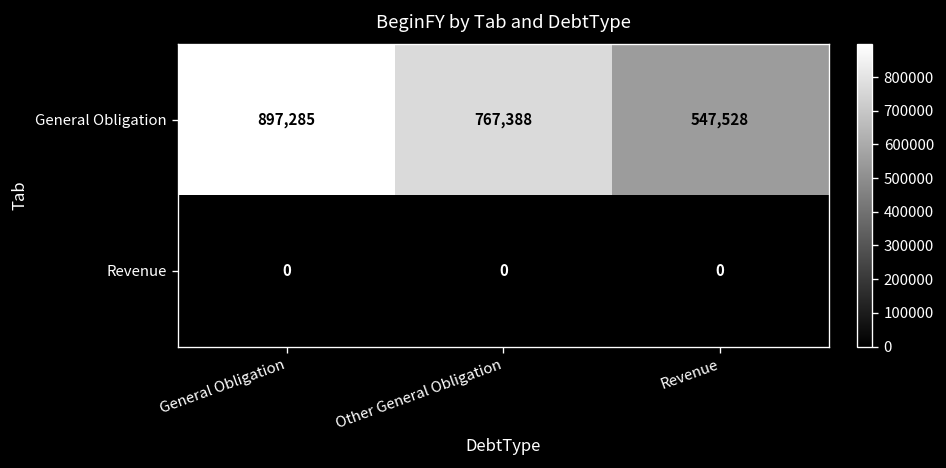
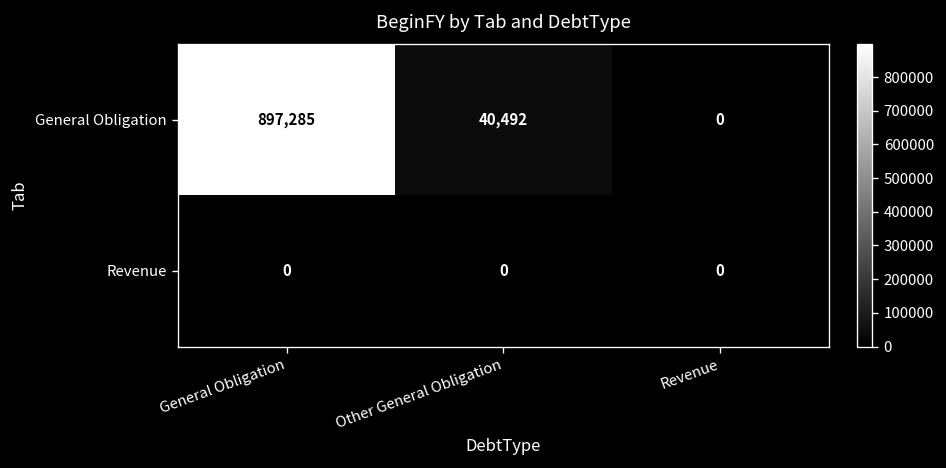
General Obligation, Other General Obligation: 767,388 -> 40,492
General Obligation, Revenue: 547,528 -> 0
